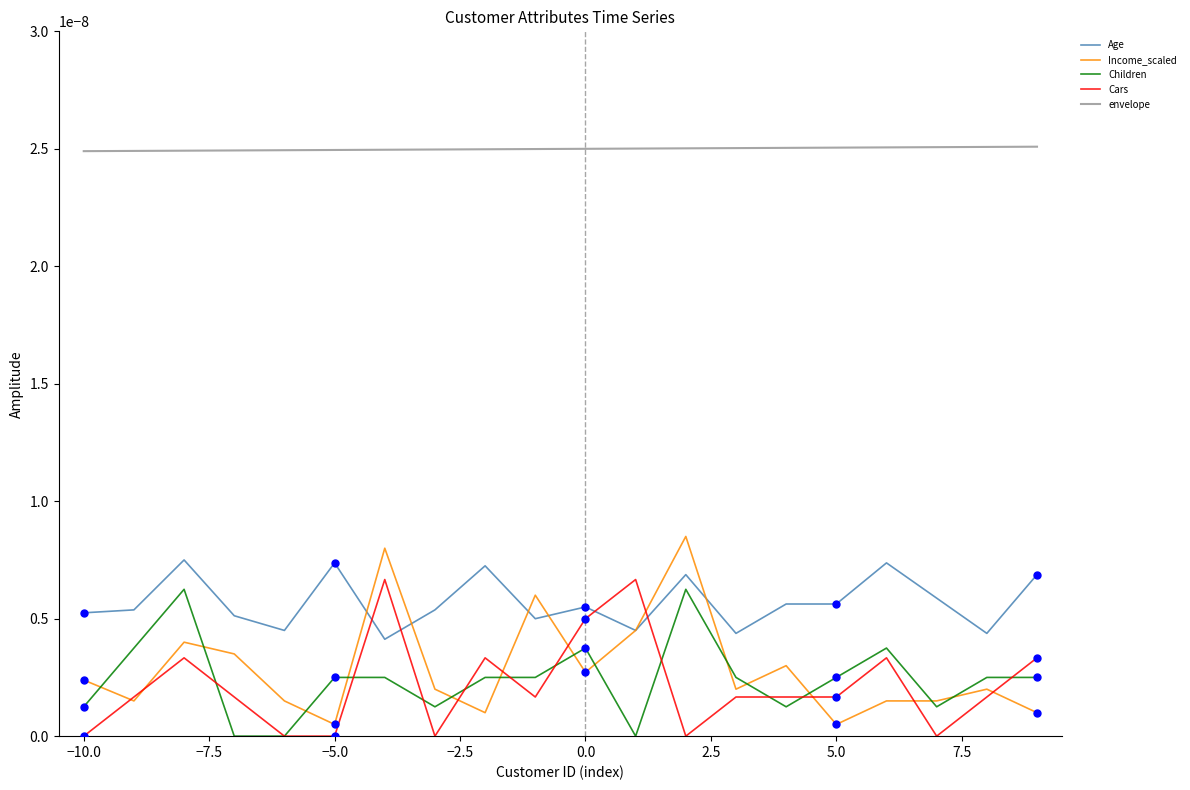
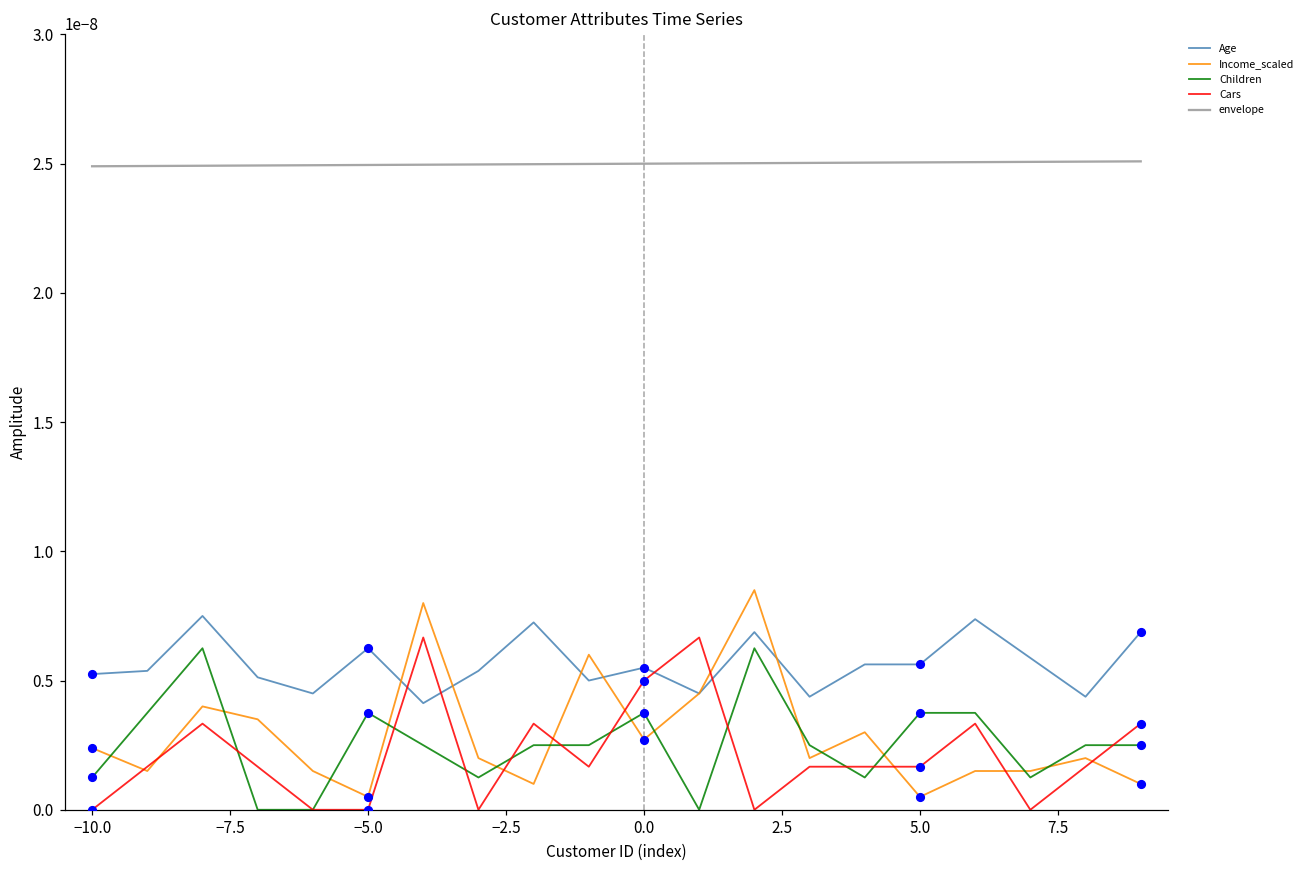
Age, −5.0: 0.0000000074 -> 0.0000000063
Children, −5.0: 0.0000000025 -> 0.0000000038
Children, 5.0: 0.0000000025 -> 0.0000000038
